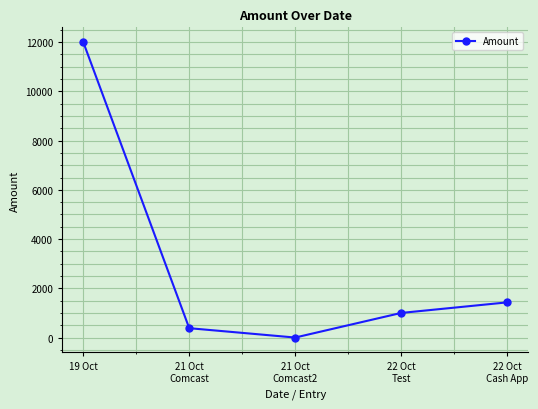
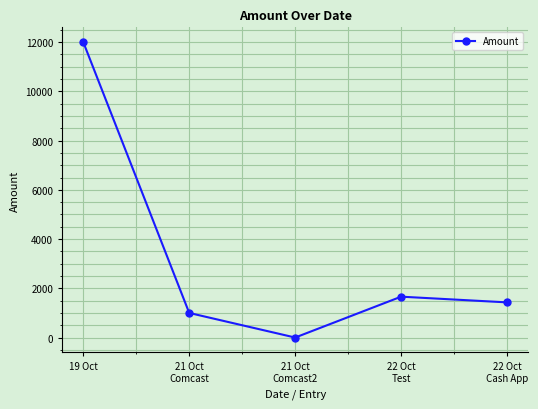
21 Oct Comcast: 400 -> 1000
22 Oct Test: 1000 -> 1700
